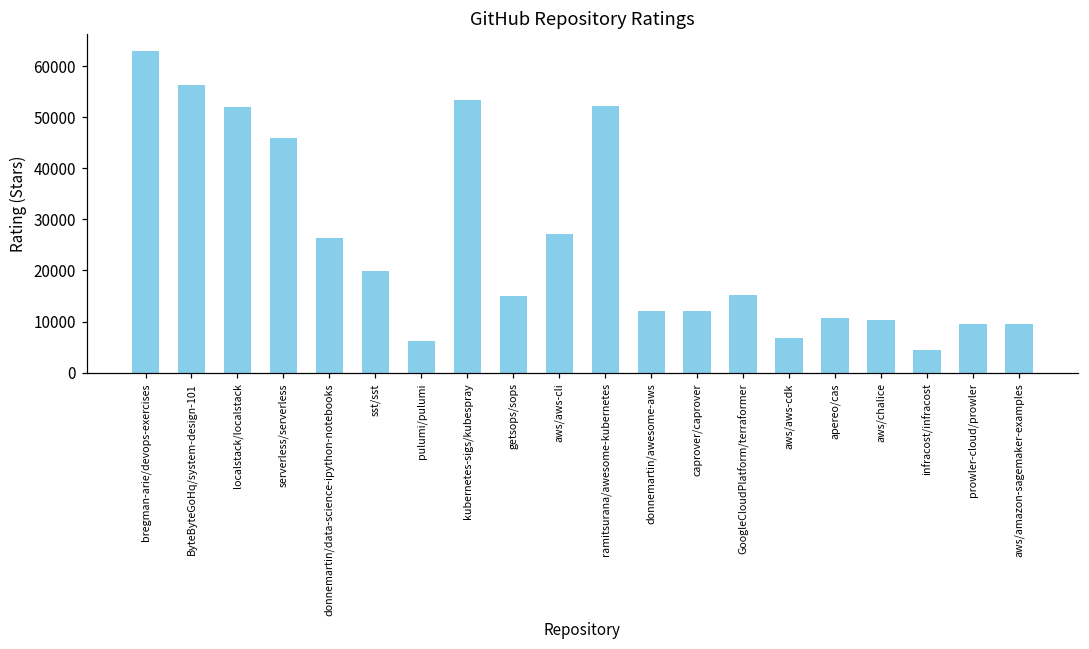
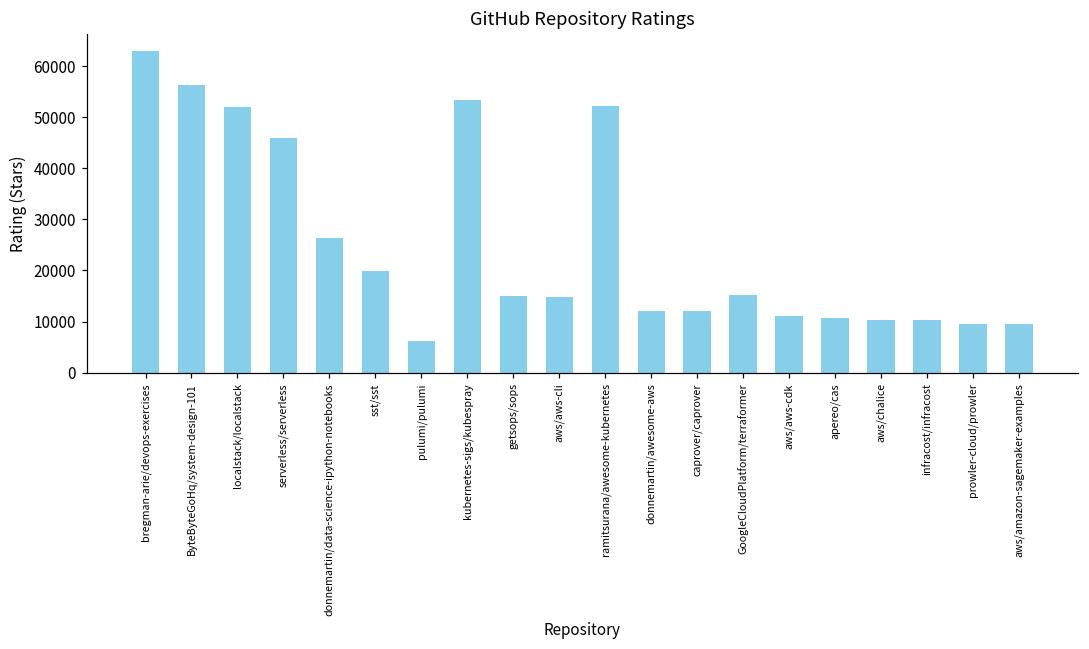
aws/aws-cli: 27000 -> 15000
aws/aws-cdk: 7000 -> 11000
infracost/infracost: 4000 -> 10000
